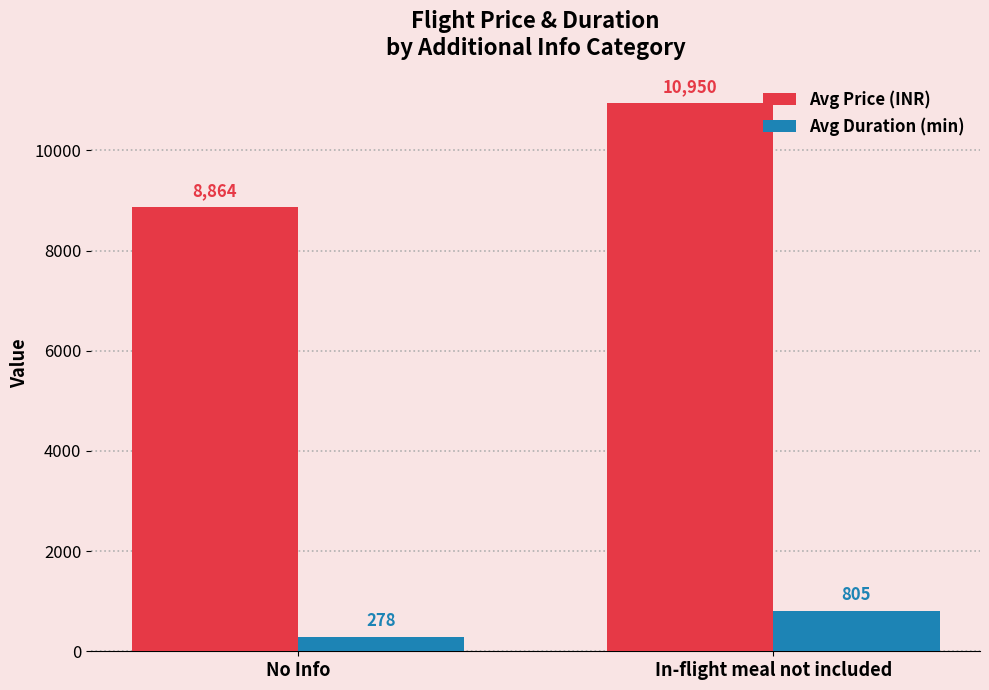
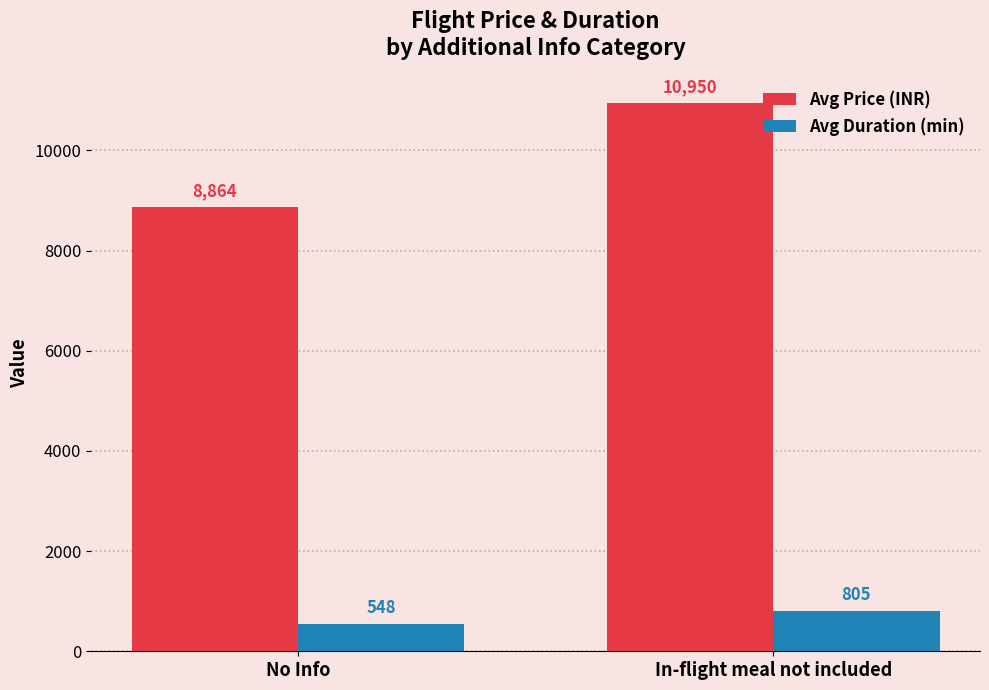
Avg Duration (min), No Info: 278 -> 548
